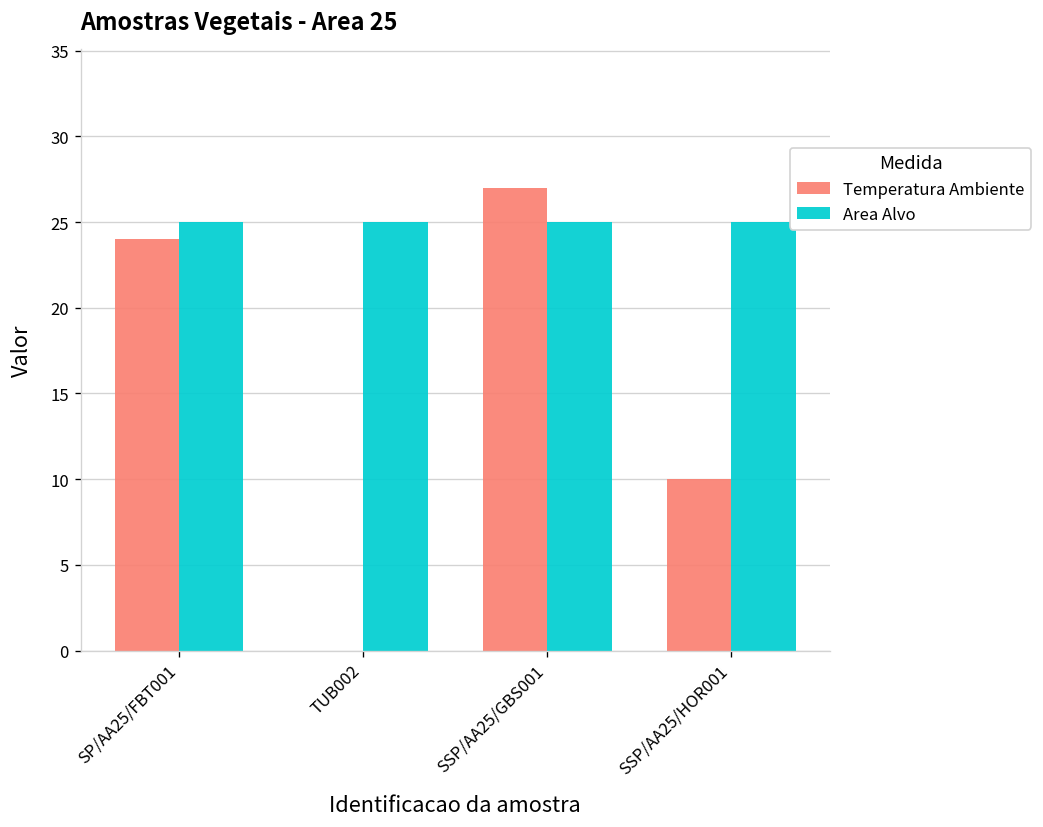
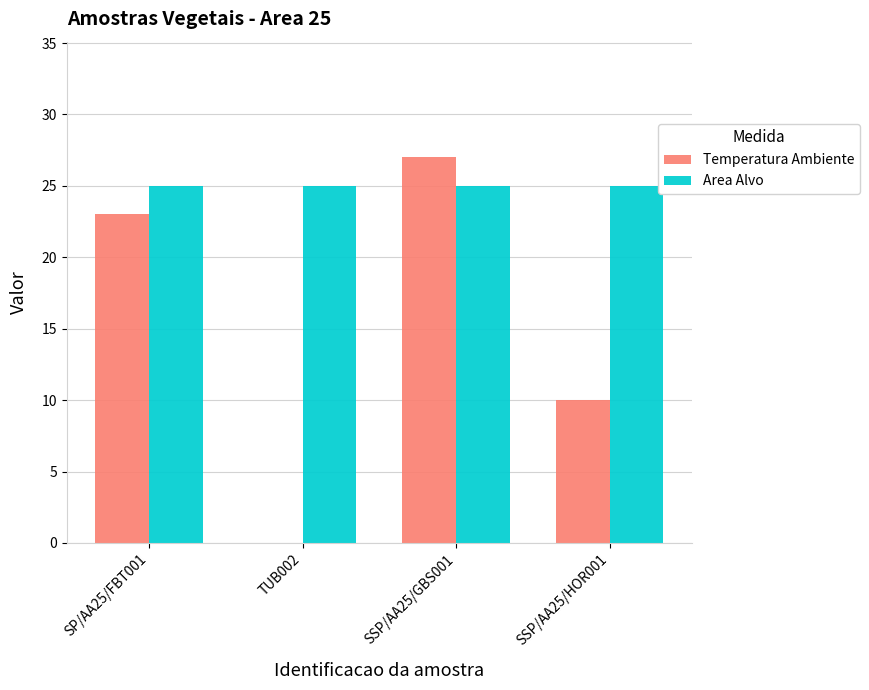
Temperatura Ambiente, SP/AA25/FBT001: 24 -> 23
